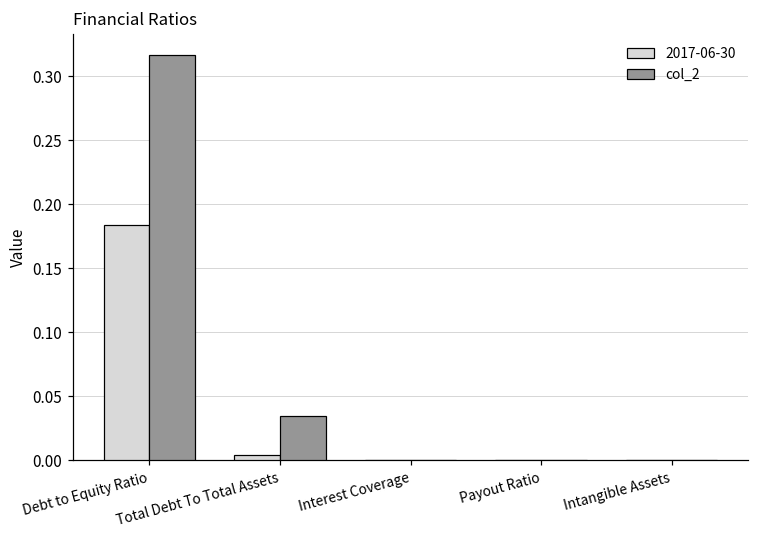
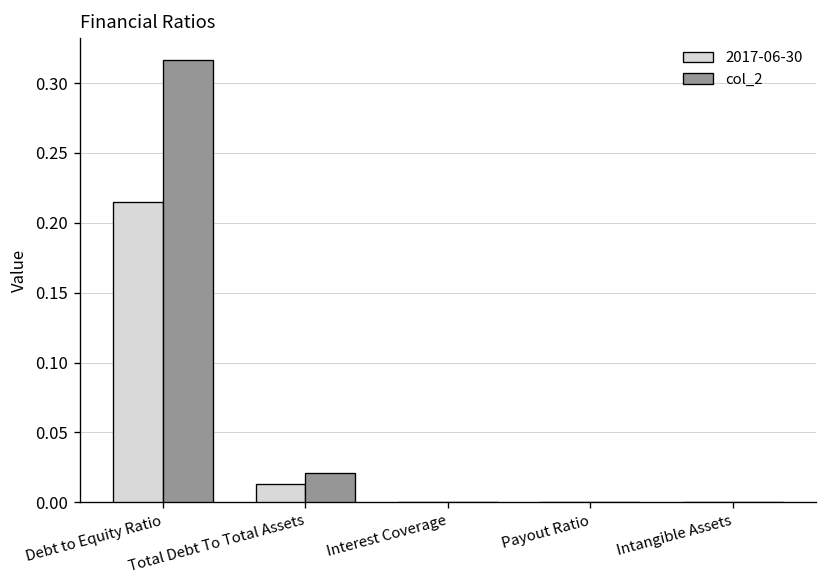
2017-06-30, Debt to Equity Ratio: 0.184 -> 0.215
2017-06-30, Total Debt To Total Assets: 0.005 -> 0.013
col_2, Total Debt To Total Assets: 0.035 -> 0.021
